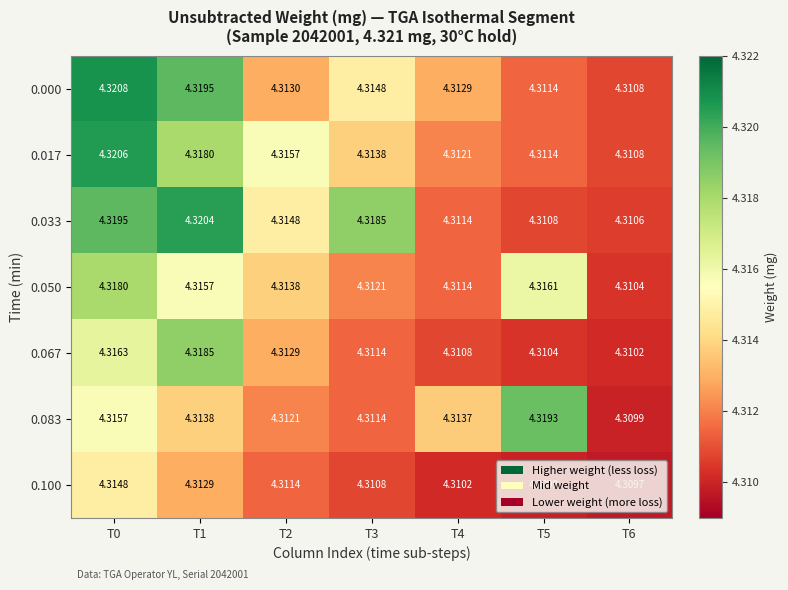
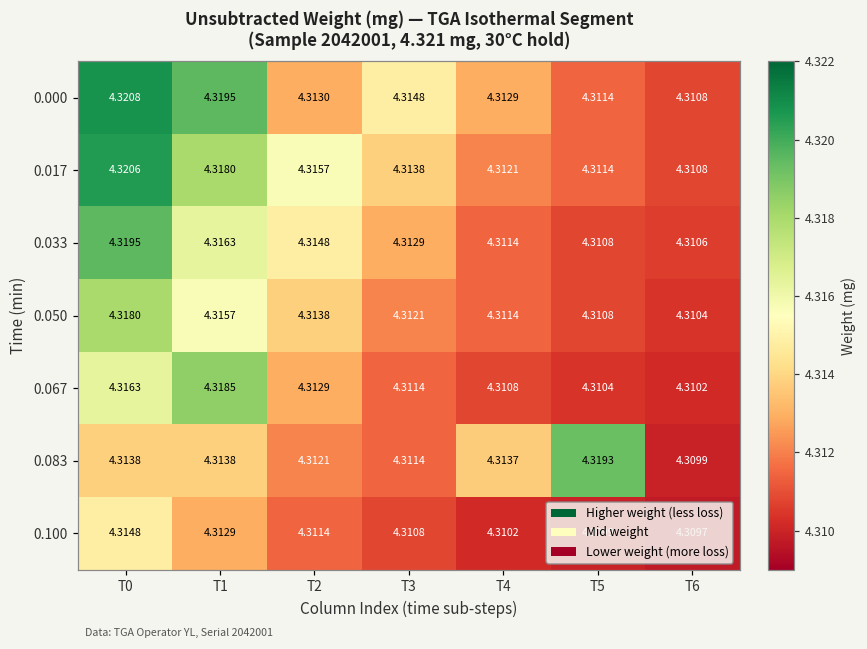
0.033, T1: 4.3204 -> 4.3163
0.033, T3: 4.3185 -> 4.3129
0.050, T5: 4.3161 -> 4.3108
0.083, T0: 4.3157 -> 4.3138
